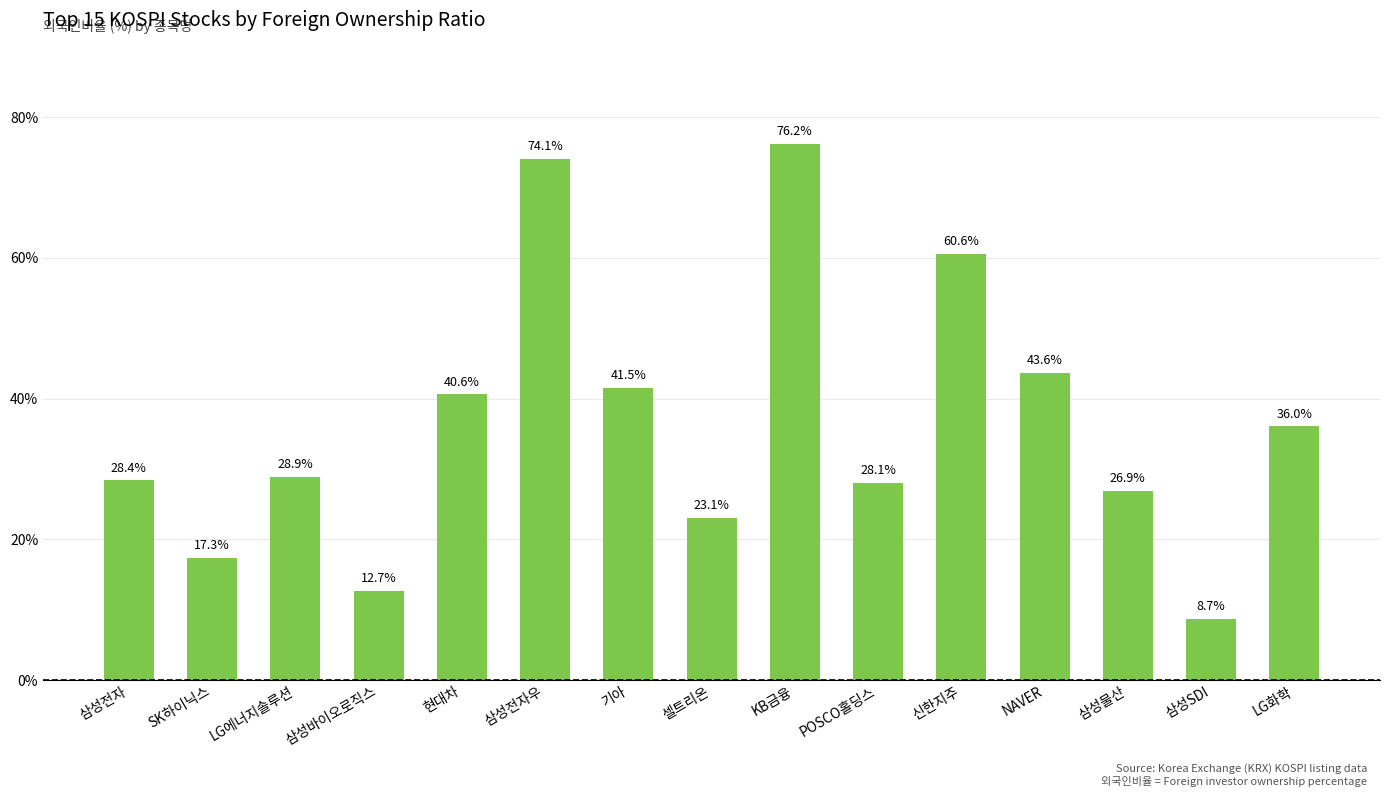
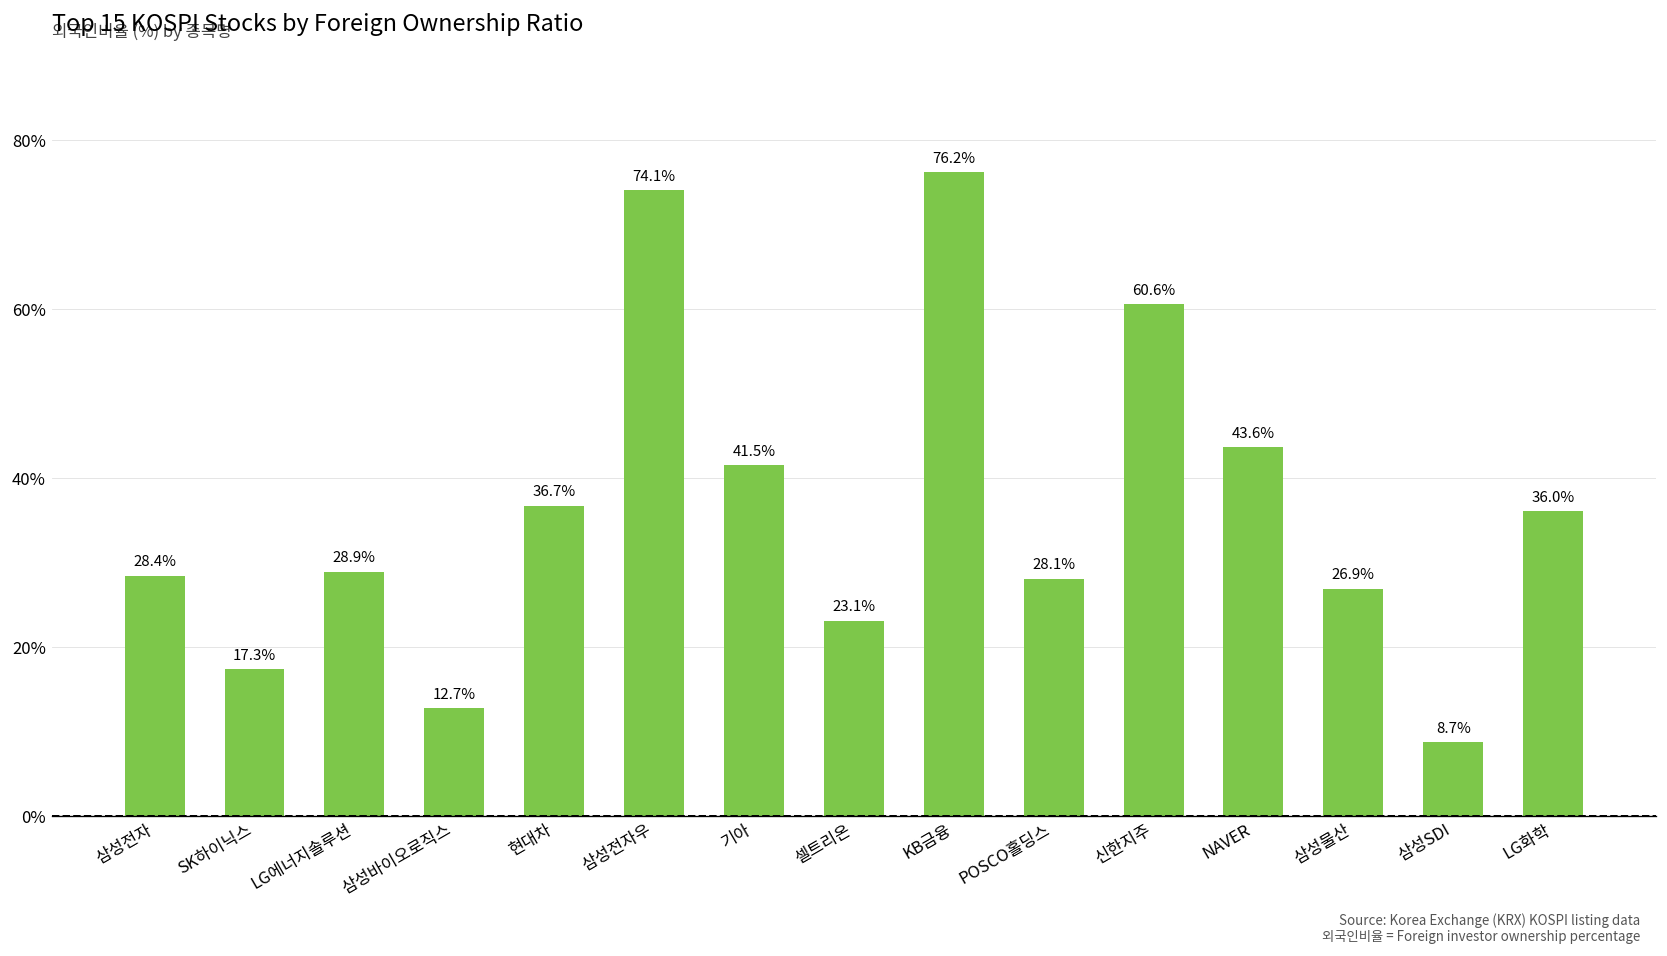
현대차: 40.6% -> 36.7%
